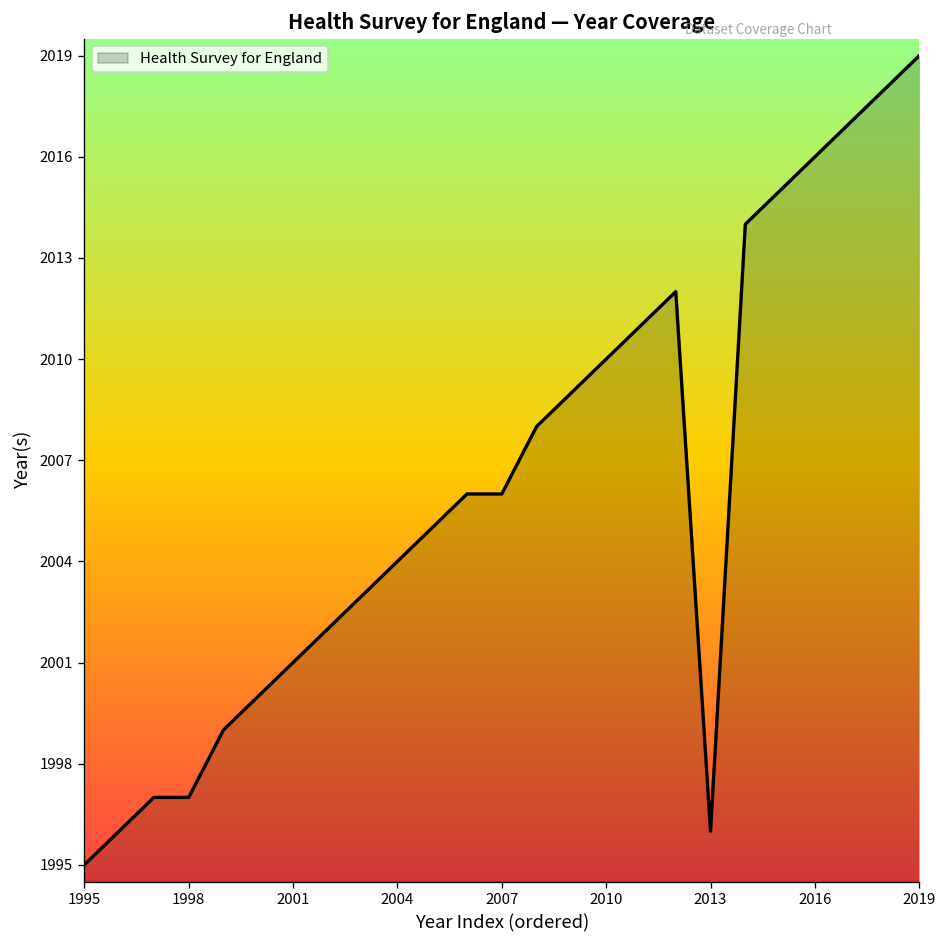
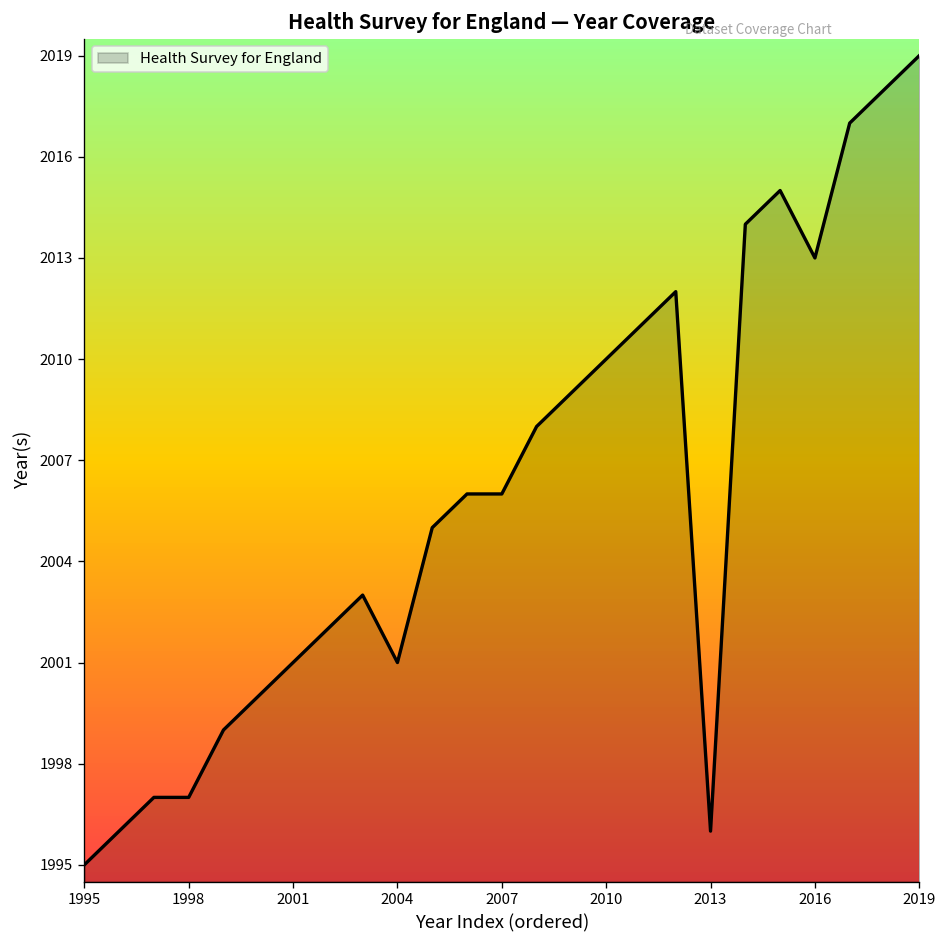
2004: 2004 -> 2001
2016: 2016 -> 2013
